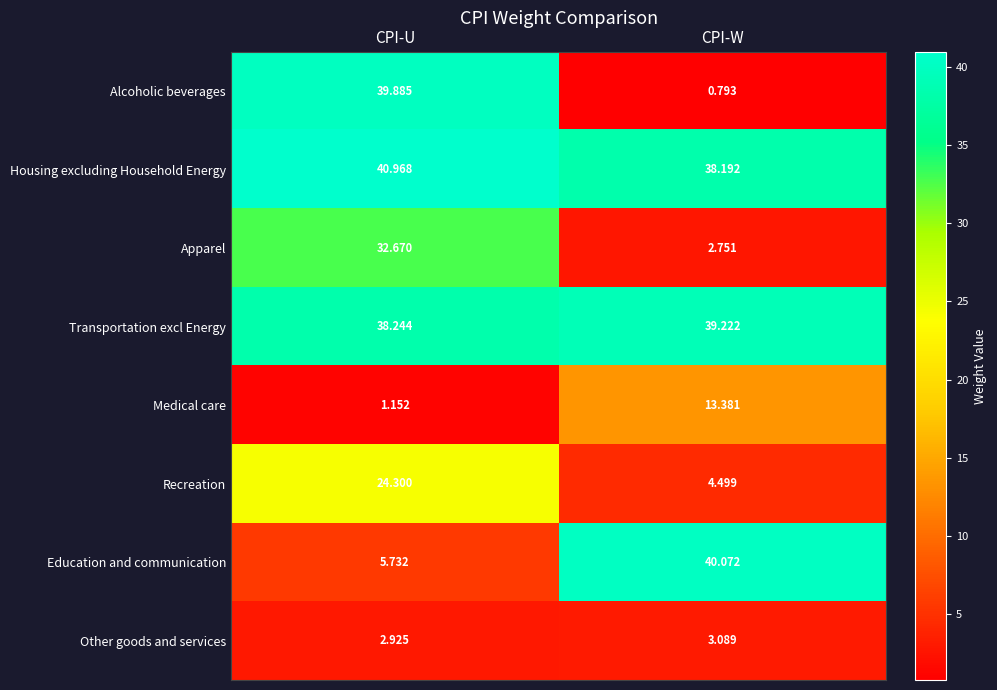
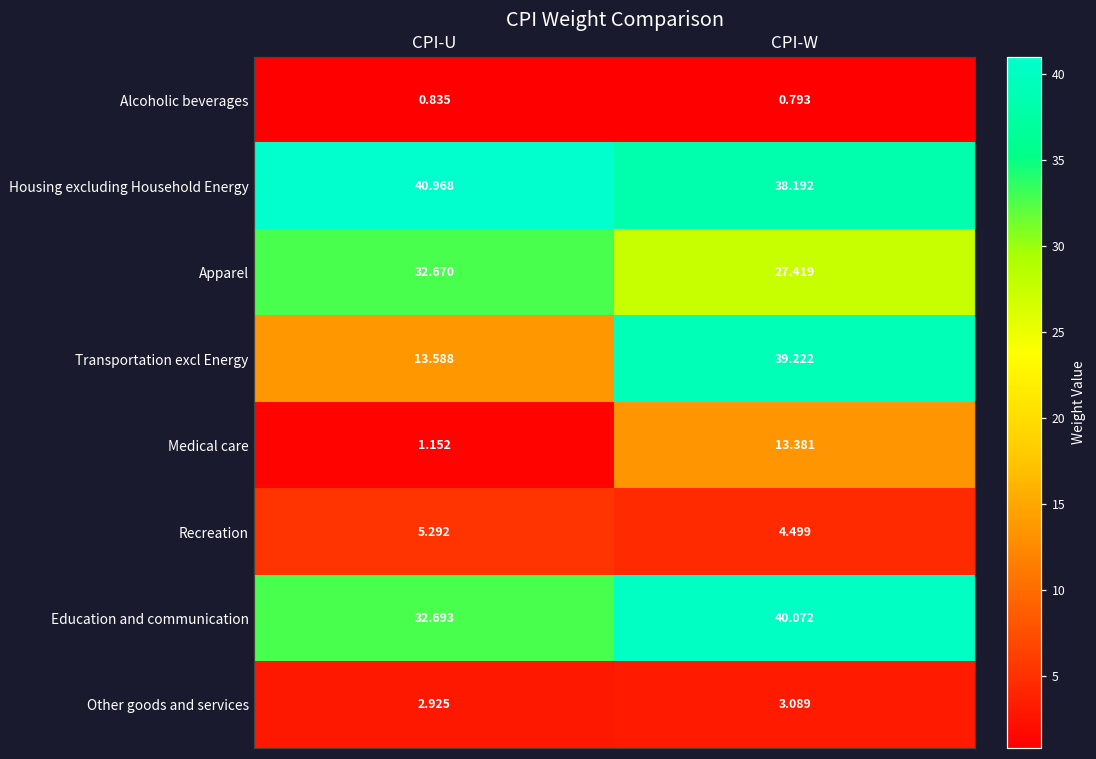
Alcoholic beverages, CPI-U: 39.885 -> 0.835
Apparel, CPI-W: 2.751 -> 27.419
Transportation excl Energy, CPI-U: 38.244 -> 13.588
Recreation, CPI-U: 24.300 -> 5.292
Education and communication, CPI-U: 5.732 -> 32.693
